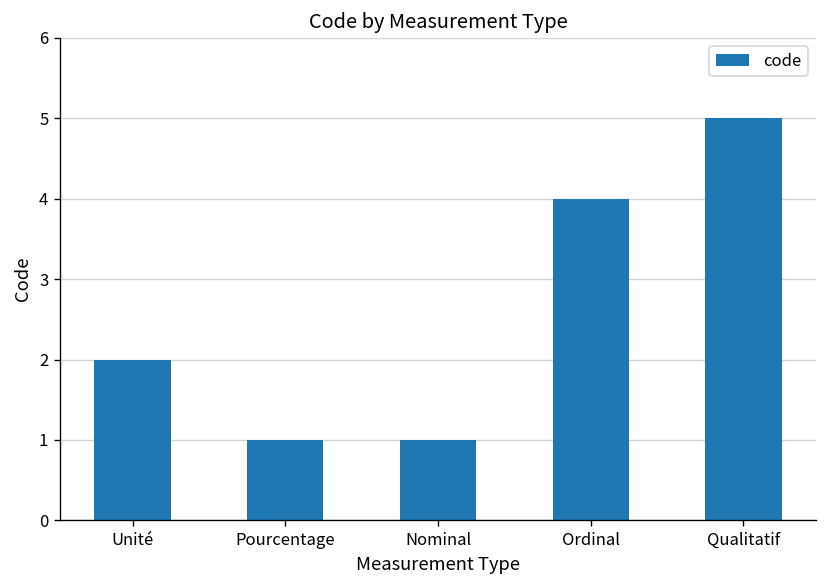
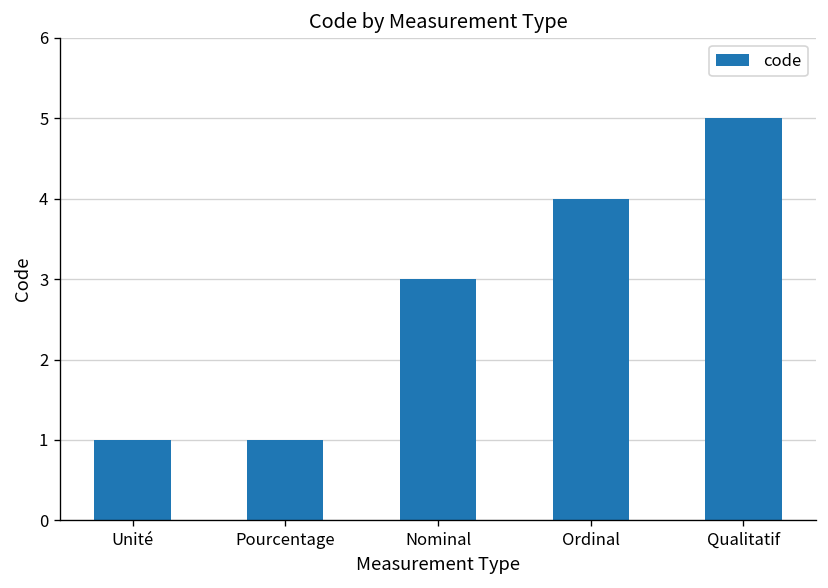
Unité: 2 -> 1
Nominal: 1 -> 3
